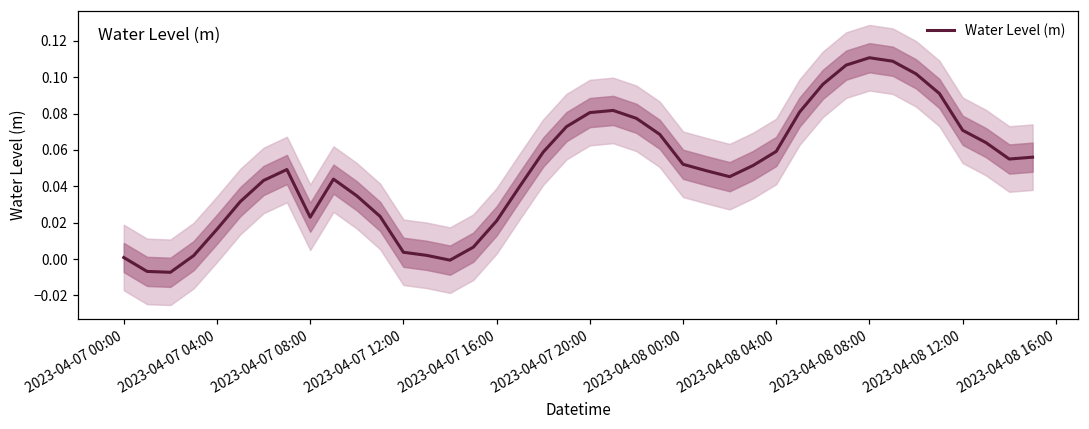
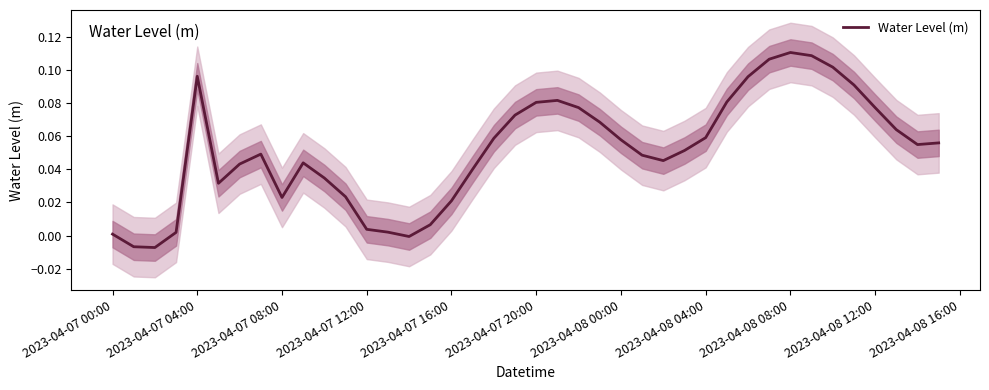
Water Level (m), 2023-04-07 04:00: 0.016 -> 0.096
Water Level (m), 2023-04-08 00:00: 0.052 -> 0.058
Water Level (m), 2023-04-08 12:00: 0.071 -> 0.077
